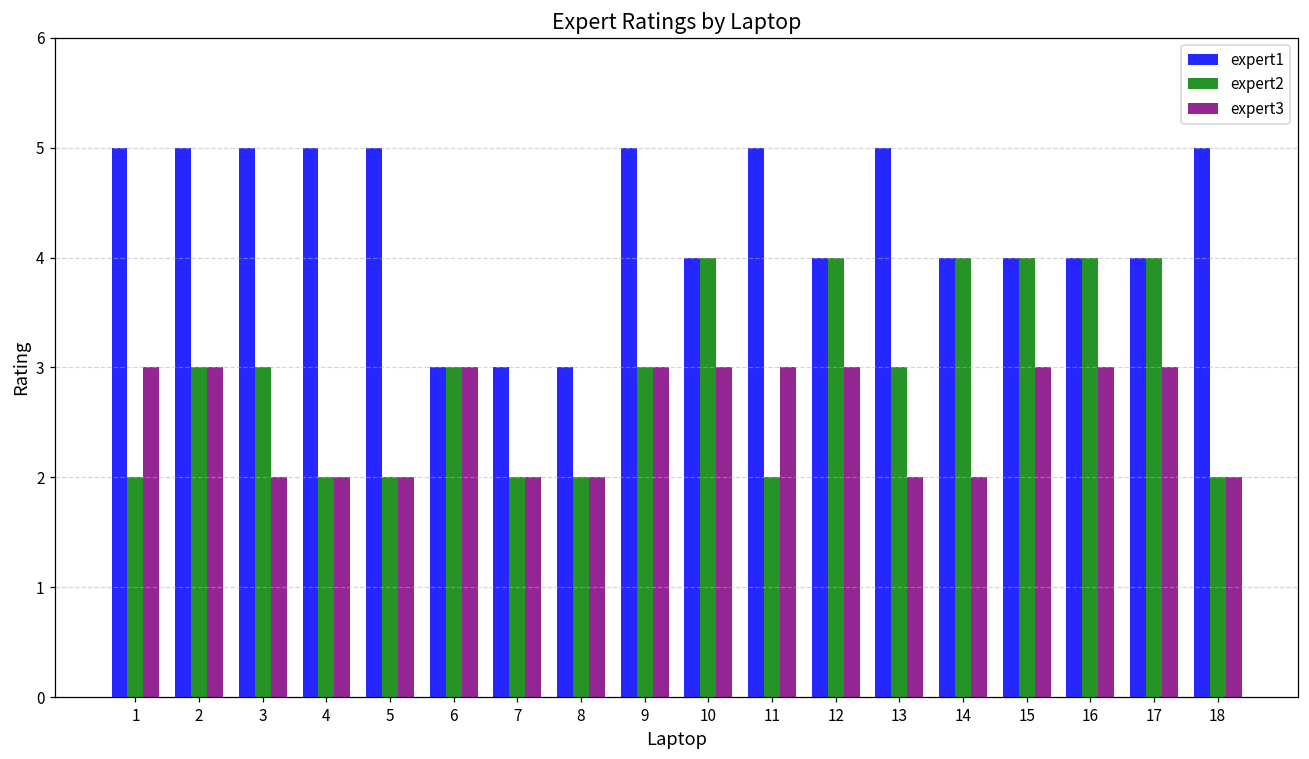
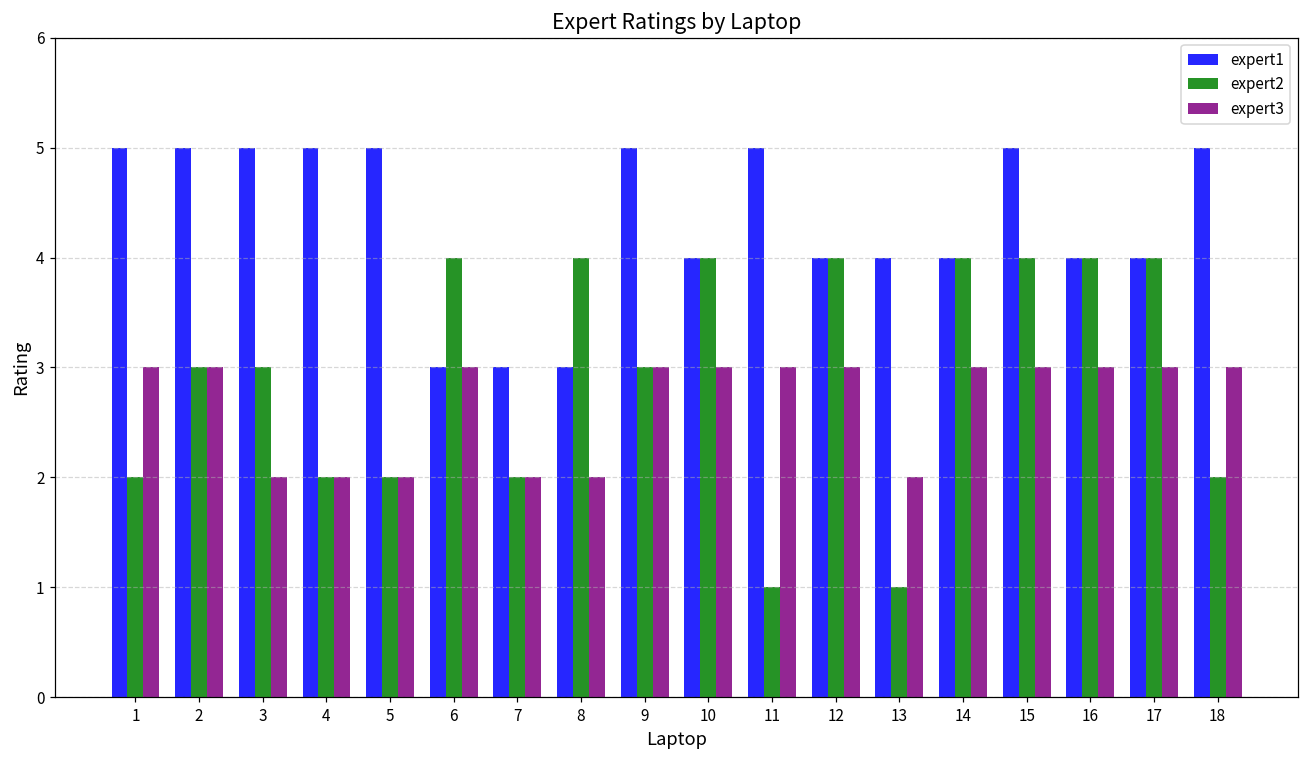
expert2, 6: 3 -> 4
expert2, 8: 2 -> 4
expert2, 11: 2 -> 1
expert1, 13: 5 -> 4
expert2, 13: 3 -> 1
expert3, 14: 2 -> 3
expert1, 15: 4 -> 5
expert3, 18: 2 -> 3
